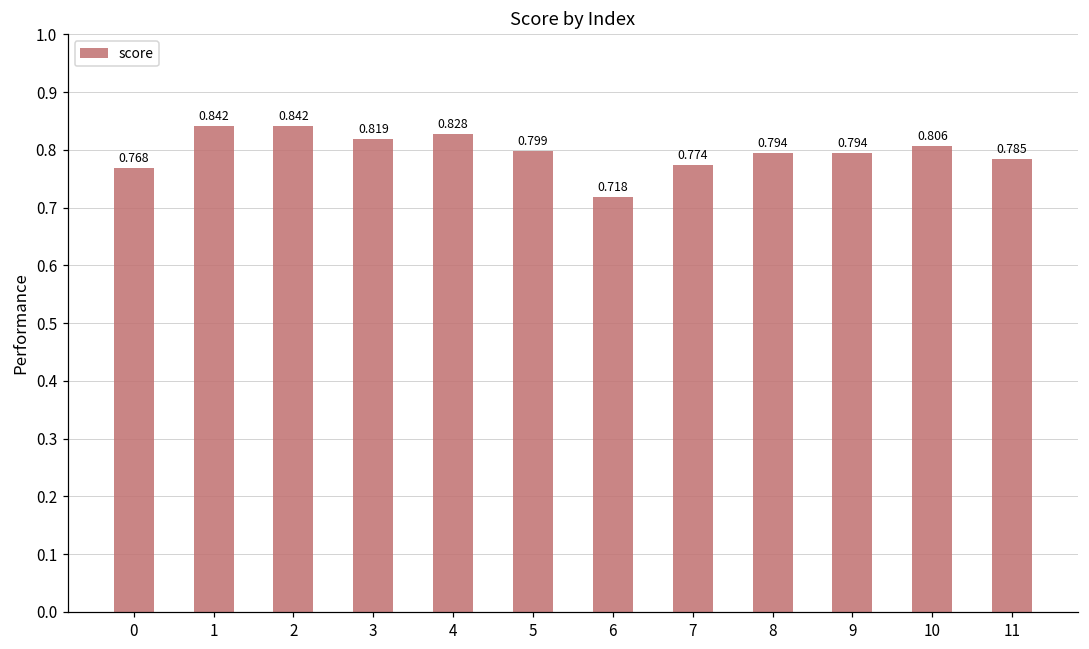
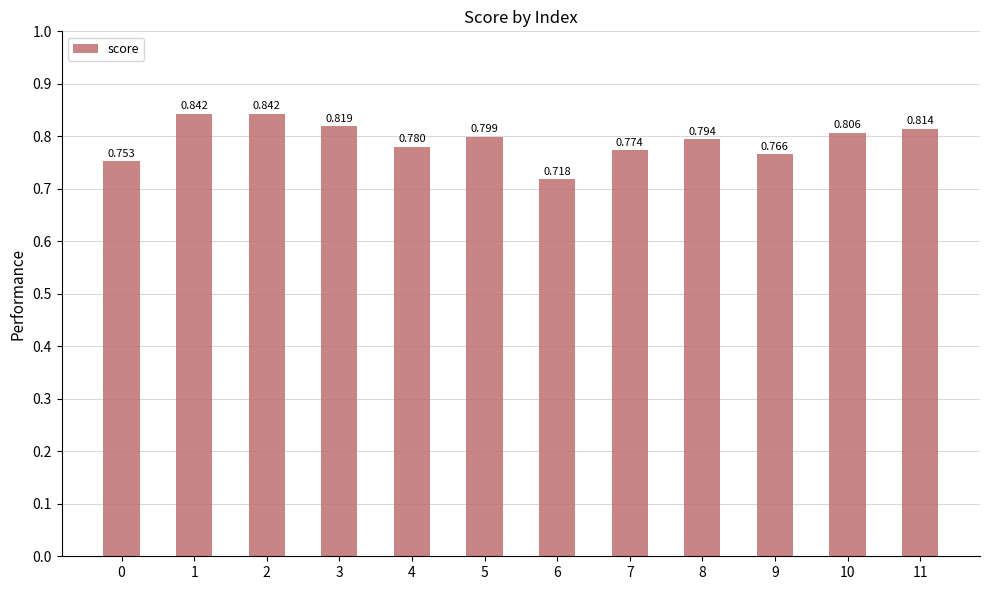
0: 0.768 -> 0.753
4: 0.828 -> 0.780
9: 0.794 -> 0.766
11: 0.785 -> 0.814
